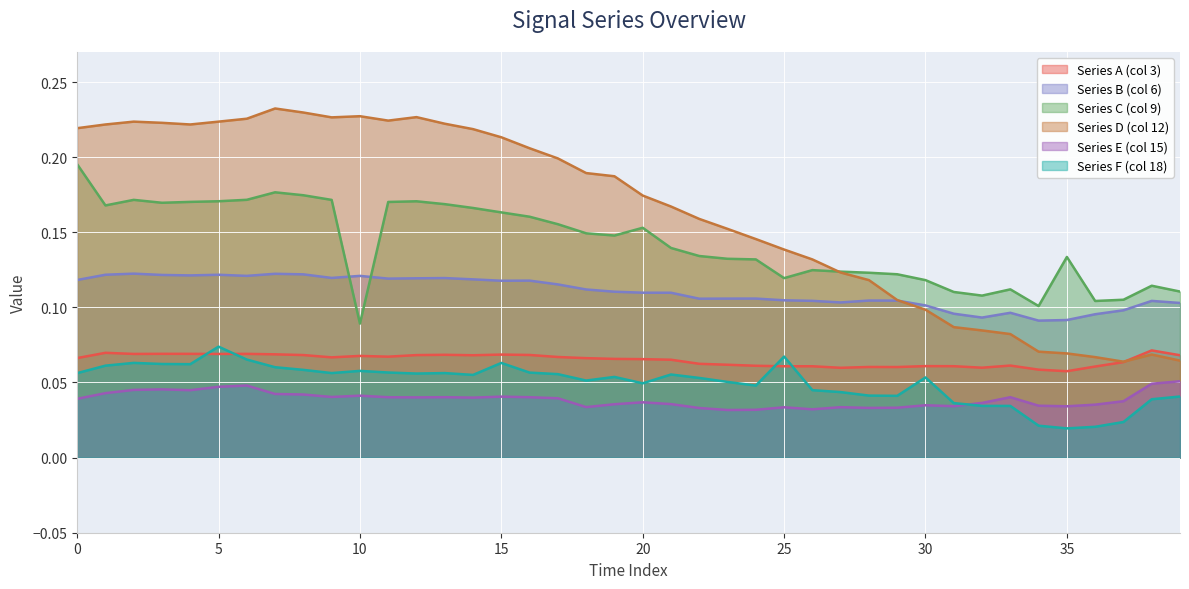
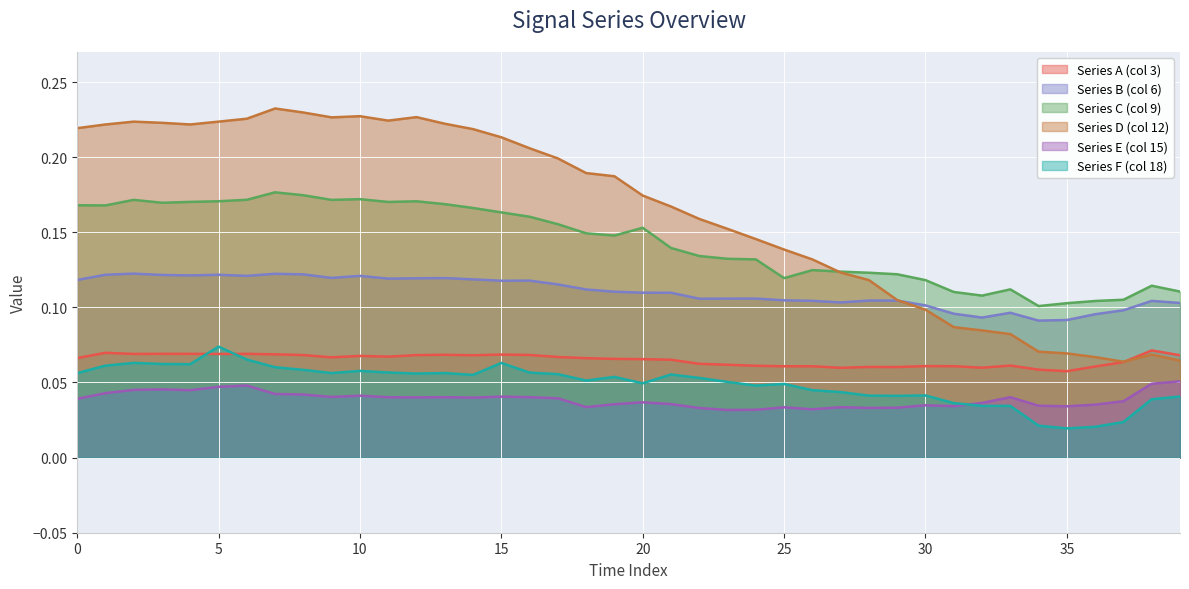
Series C (col 9), 0: 0.195 -> 0.168
Series C (col 9), 10: 0.089 -> 0.172
Series F (col 18), 25: 0.067 -> 0.049
Series F (col 18), 30: 0.053 -> 0.041
Series C (col 9), 35: 0.134 -> 0.103
